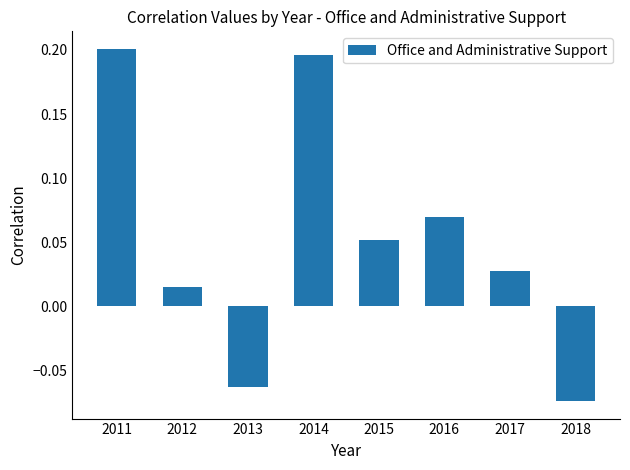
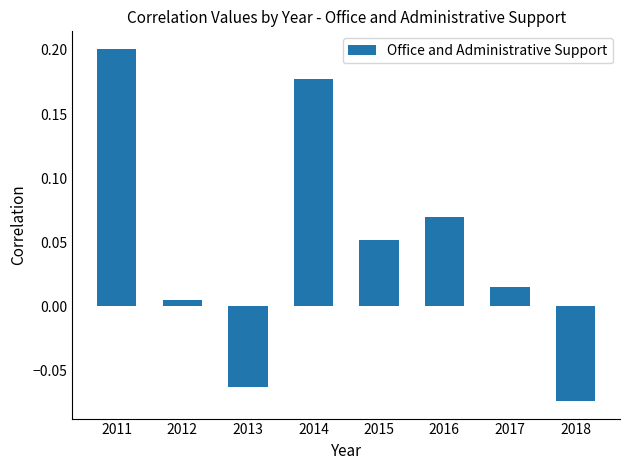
2012: 0.015 -> 0.005
2014: 0.196 -> 0.177
2017: 0.028 -> 0.015
